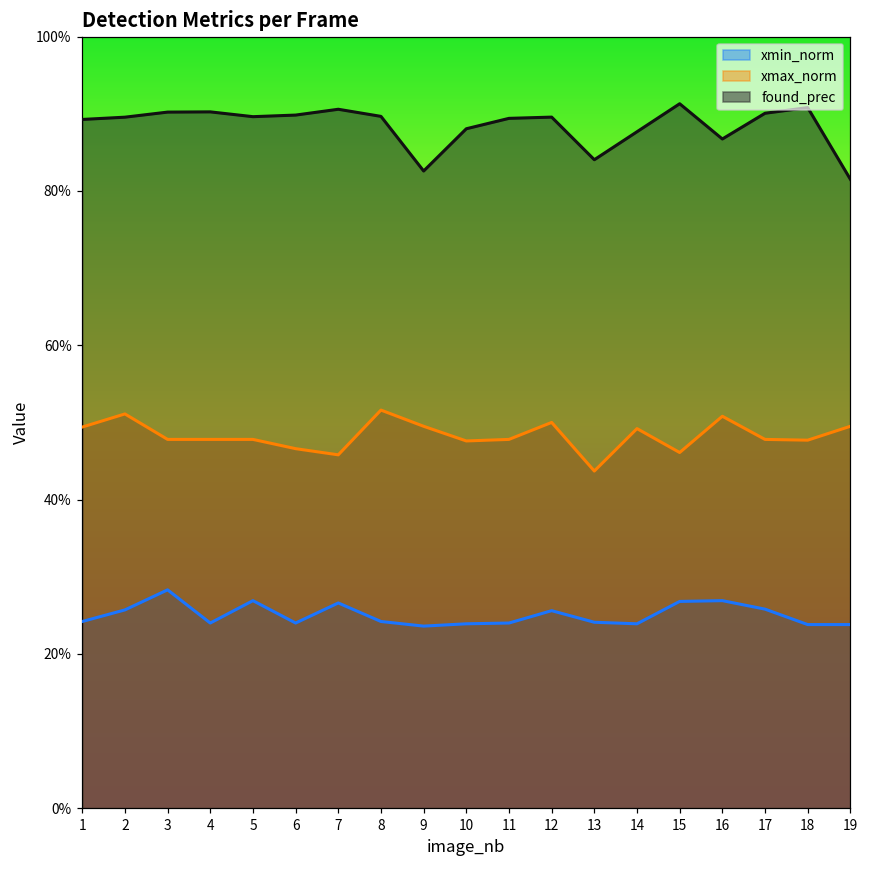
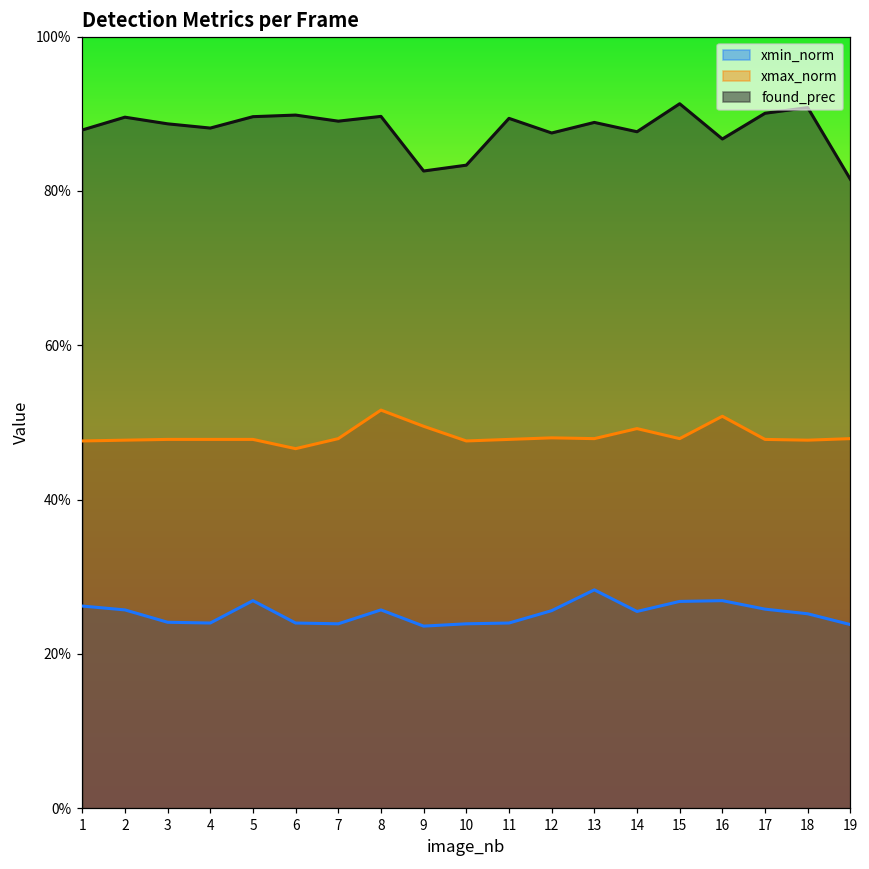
xmin_norm, 1: 24% -> 26%
xmax_norm, 1: 49% -> 48%
found_prec, 1: 89% -> 88%
xmax_norm, 2: 51% -> 48%
xmin_norm, 3: 28% -> 24%
found_prec, 3: 90% -> 89%
found_prec, 4: 90% -> 88%
xmin_norm, 7: 27% -> 24%
xmax_norm, 7: 46% -> 48%
found_prec, 7: 91% -> 89%
xmin_norm, 8: 24% -> 26%
found_prec, 10: 88% -> 83%
xmax_norm, 12: 50% -> 48%
found_prec, 12: 90% -> 88%
xmin_norm, 13: 24% -> 28%
xmax_norm, 13: 44% -> 48%
found_prec, 13: 84% -> 89%
xmin_norm, 14: 24% -> 26%
xmax_norm, 15: 46% -> 48%
xmin_norm, 18: 24% -> 25%
xmax_norm, 19: 50% -> 48%
